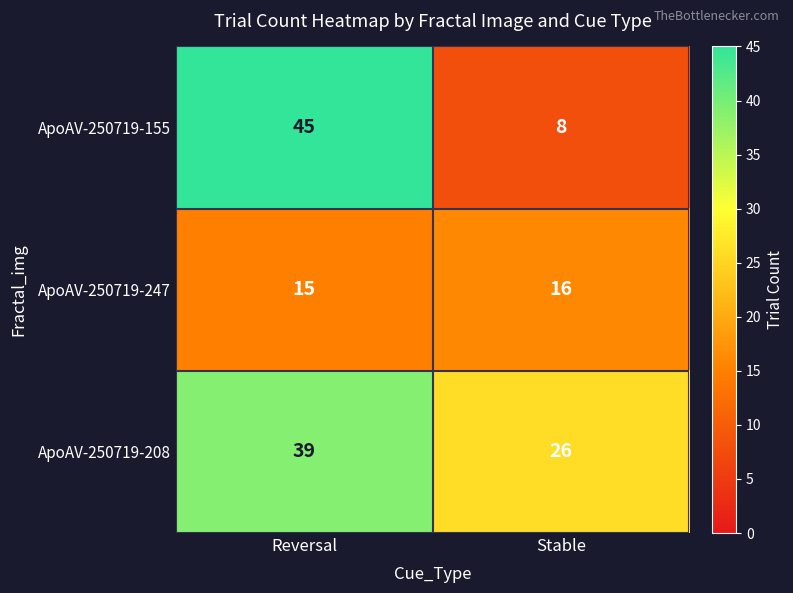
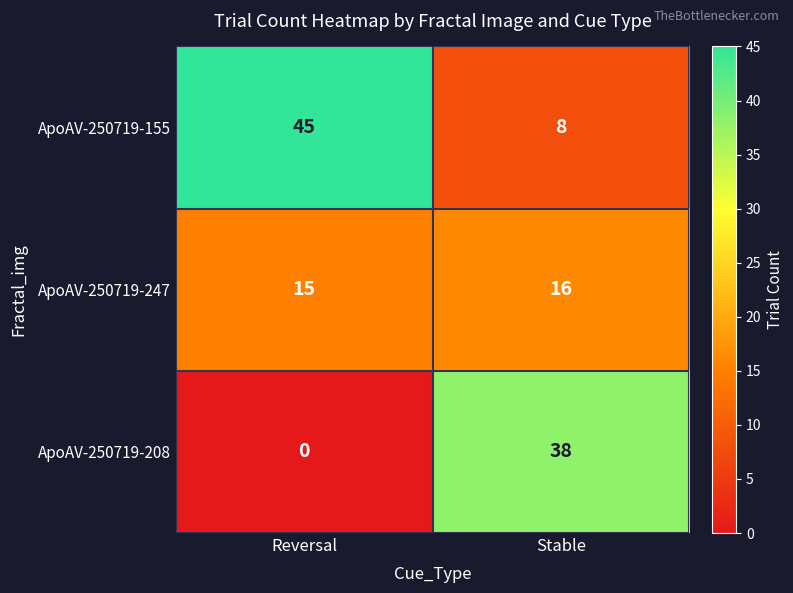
ApoAV-250719-208, Reversal: 39 -> 0
ApoAV-250719-208, Stable: 26 -> 38
